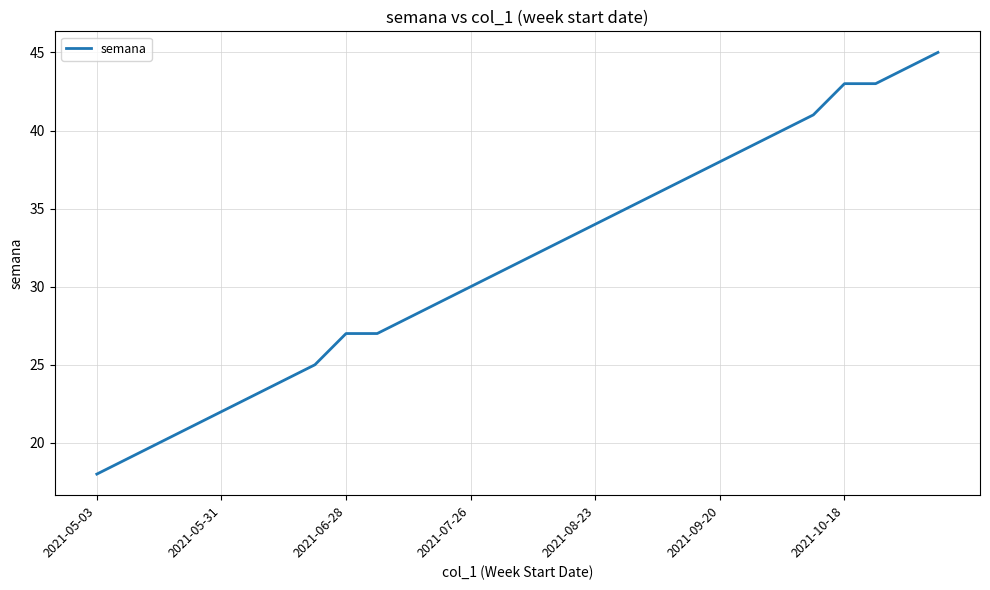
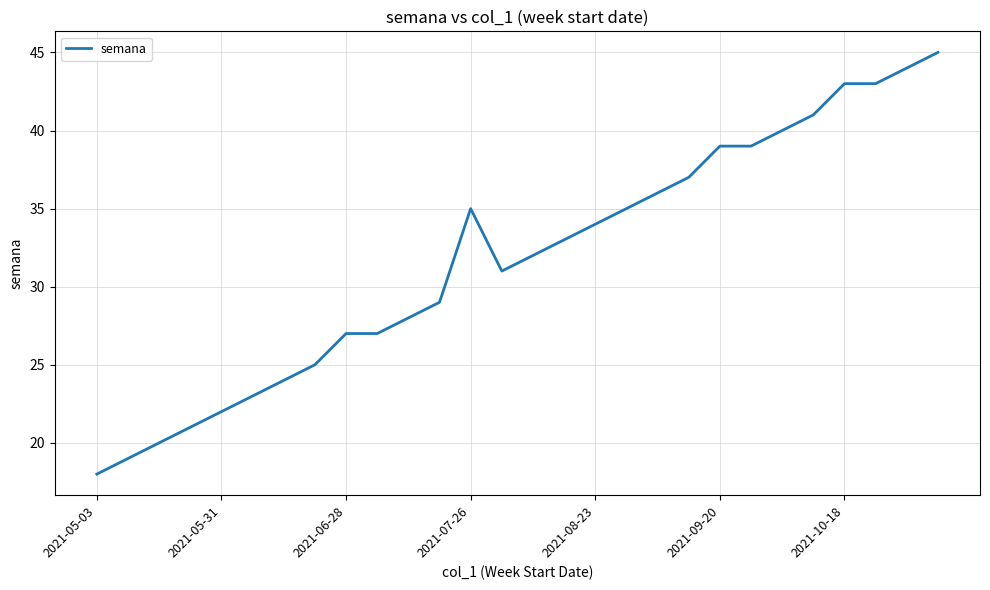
2021-07-26: 30 -> 35
2021-09-20: 38 -> 39
